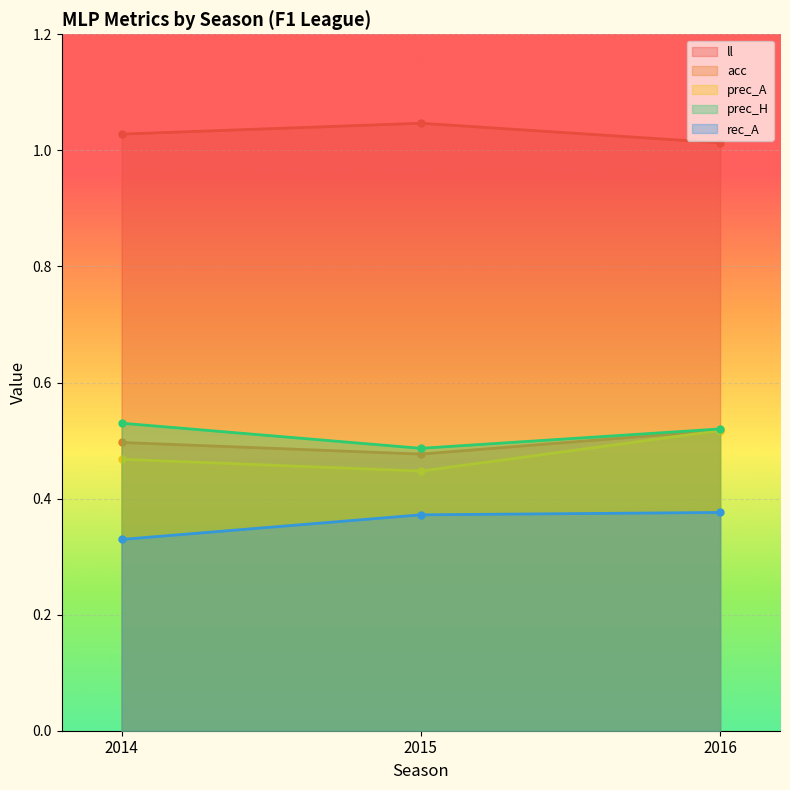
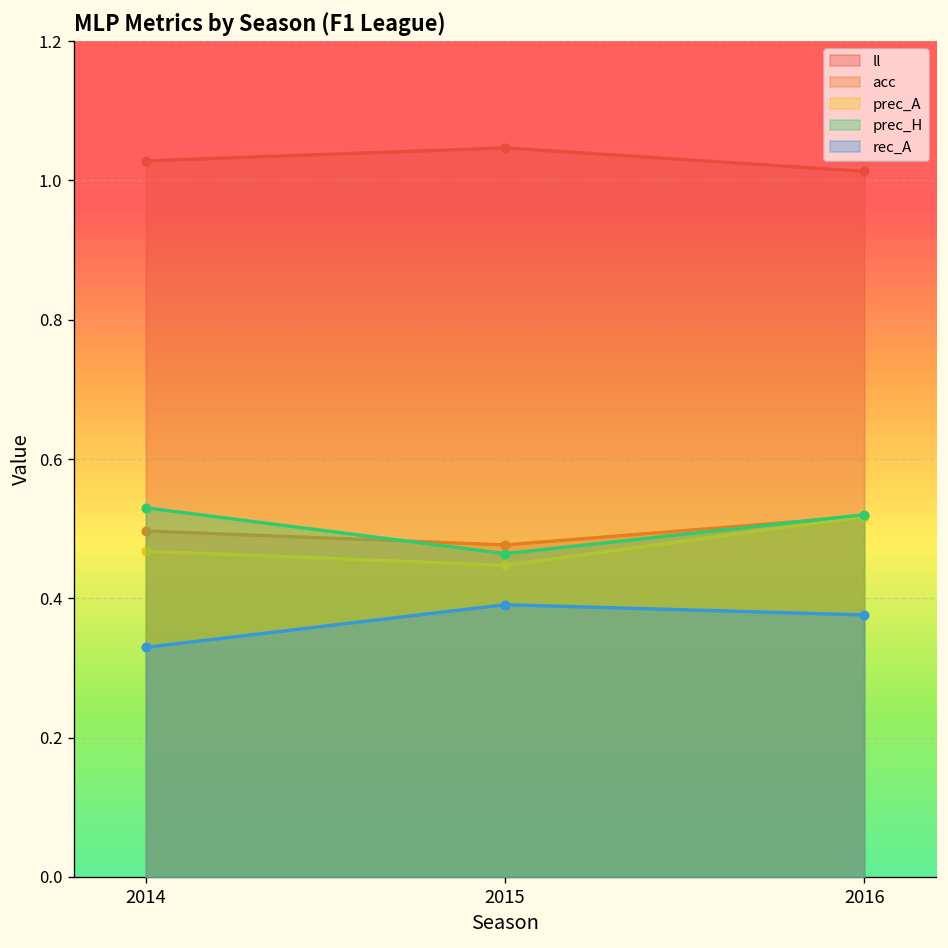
prec_H, 2015: 0.49 -> 0.46
rec_A, 2015: 0.37 -> 0.39
